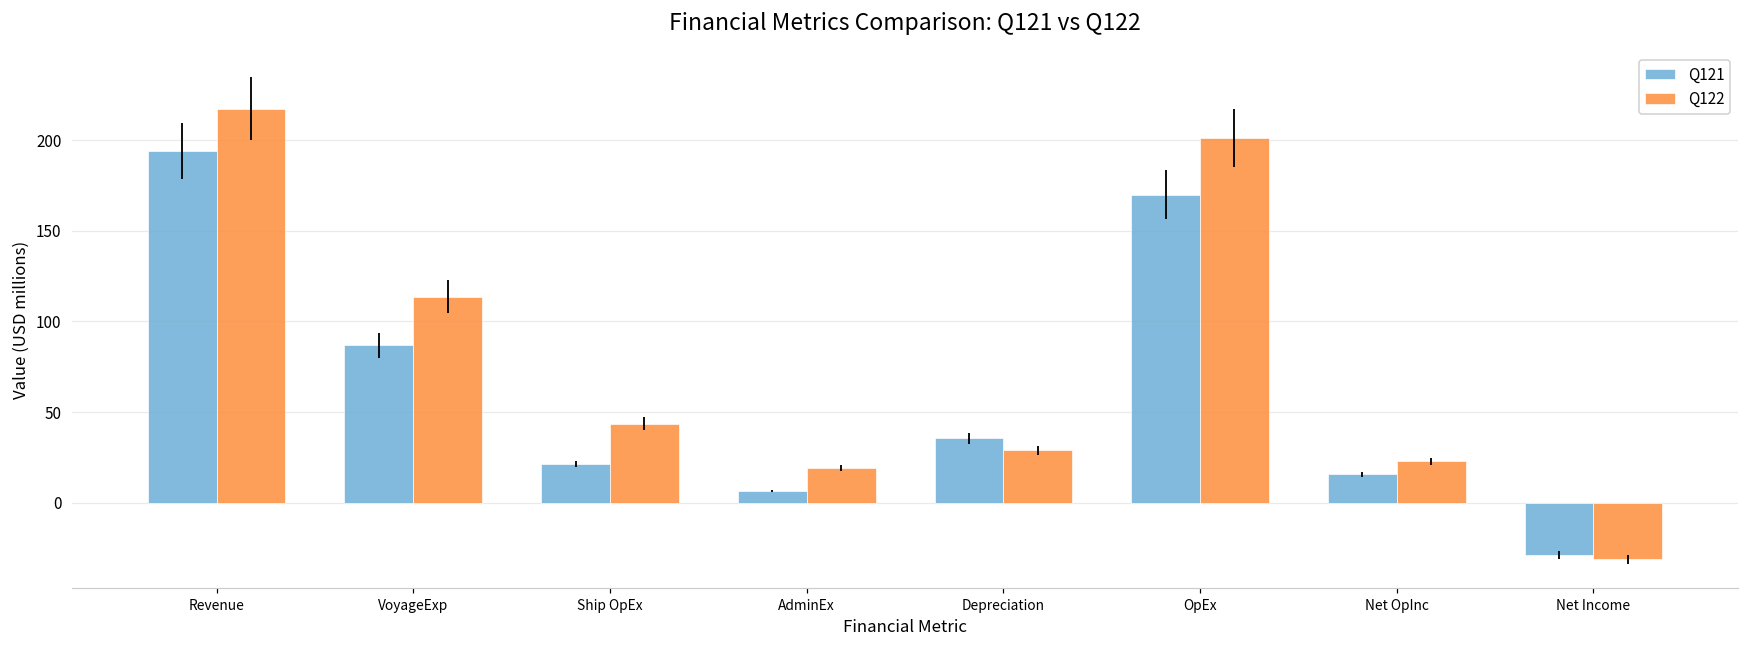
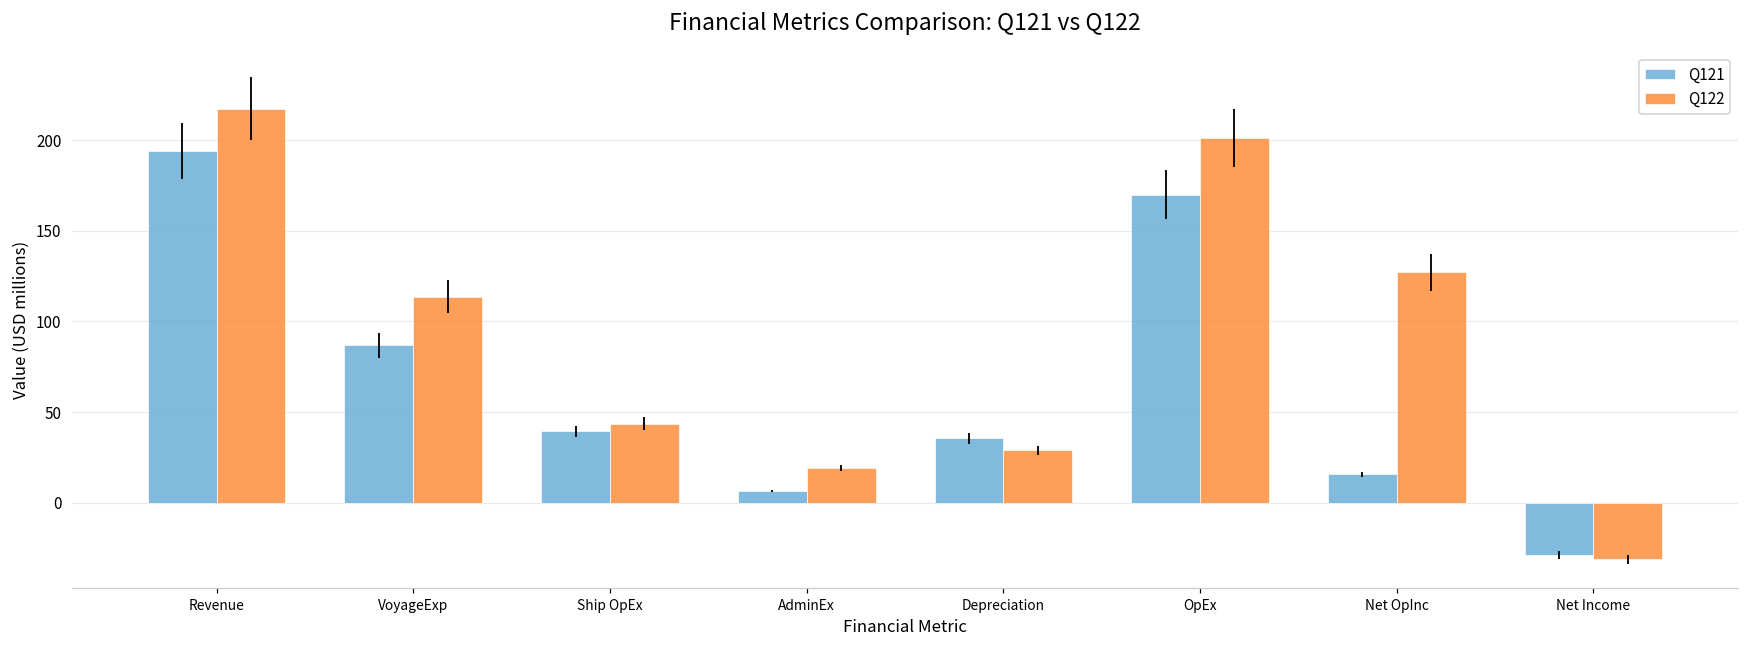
Q121, Ship OpEx: 22 -> 39
Q122, Net OpInc: 23 -> 127
